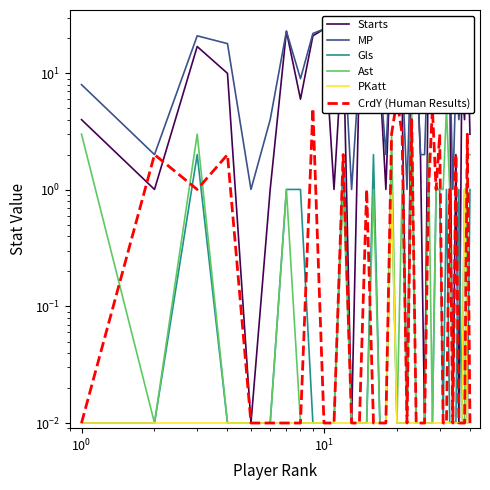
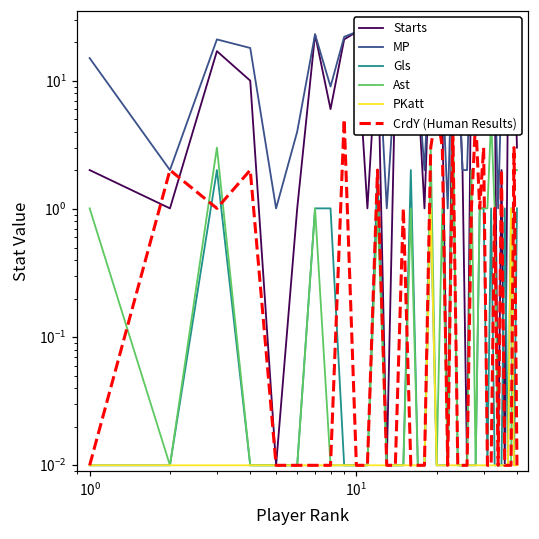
Starts, 10^0: 4.0 -> 2.0
MP, 10^0: 8 -> 15
Ast, 10^0: 3.0 -> 1.0
